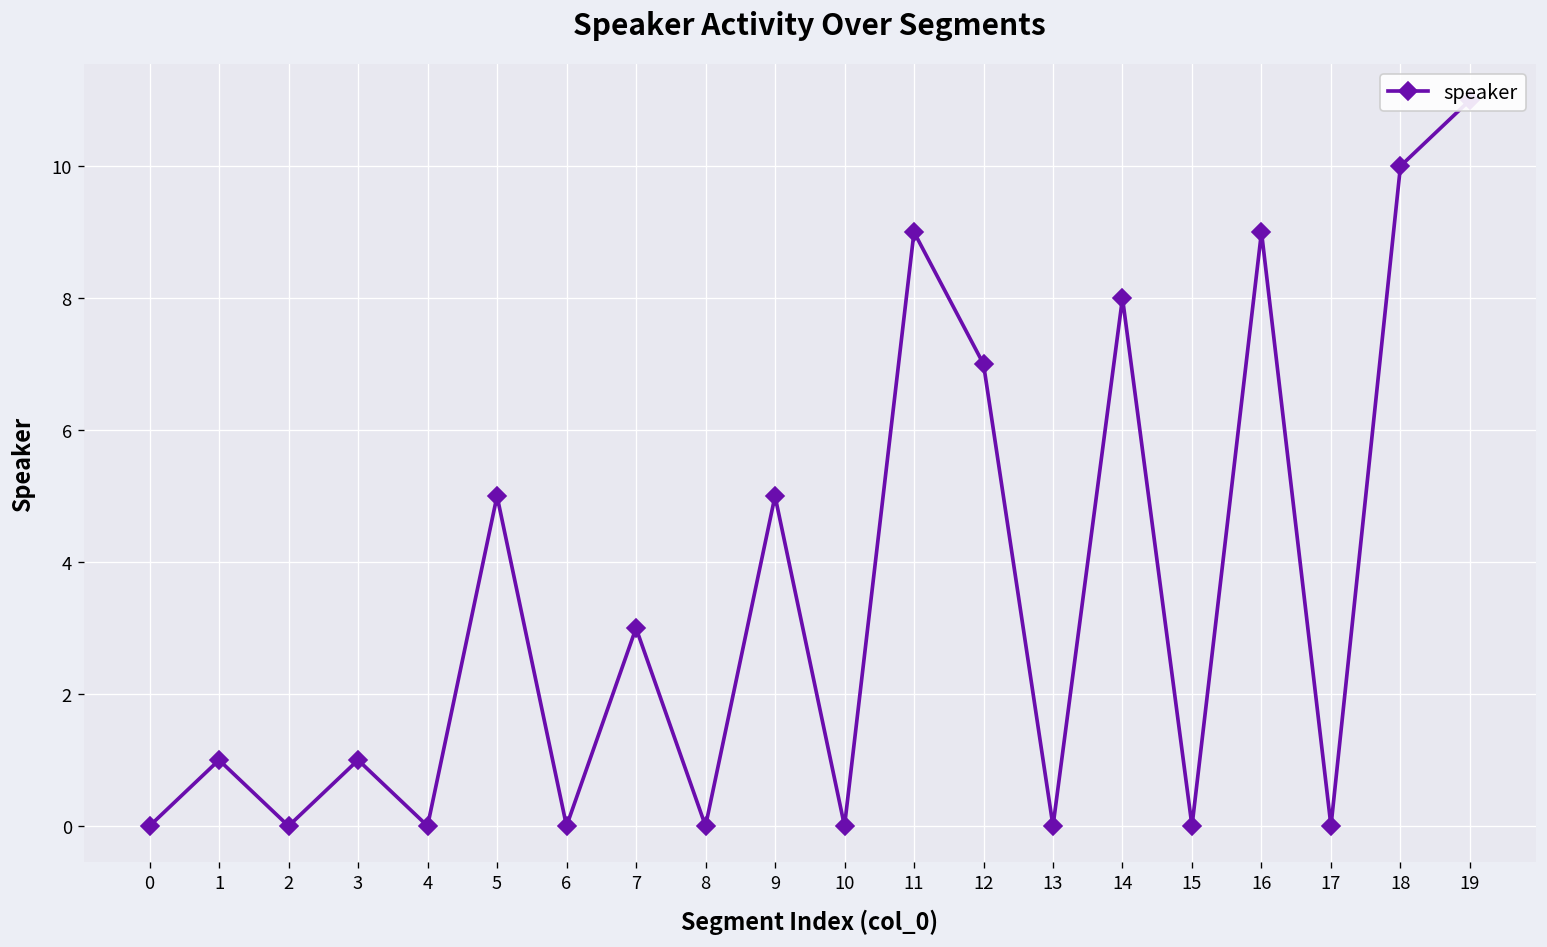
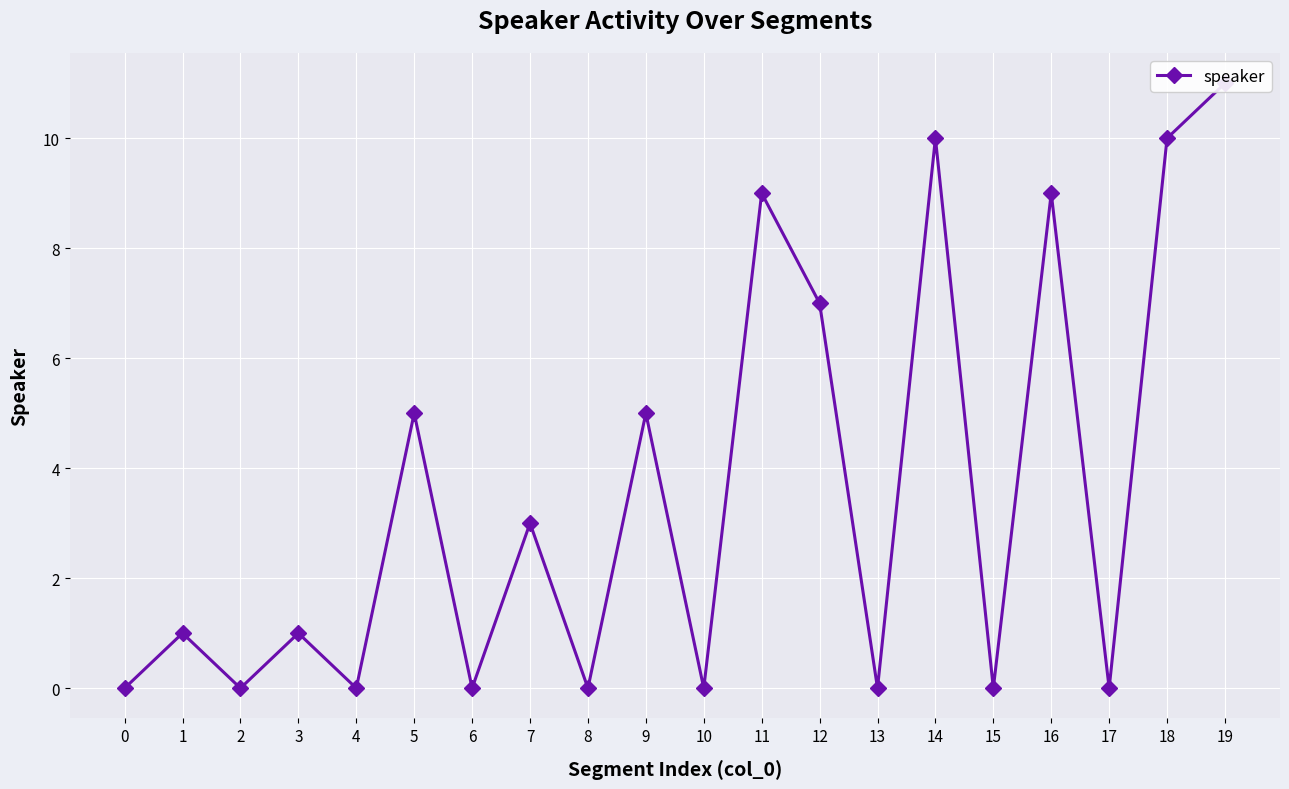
14: 8 -> 10
